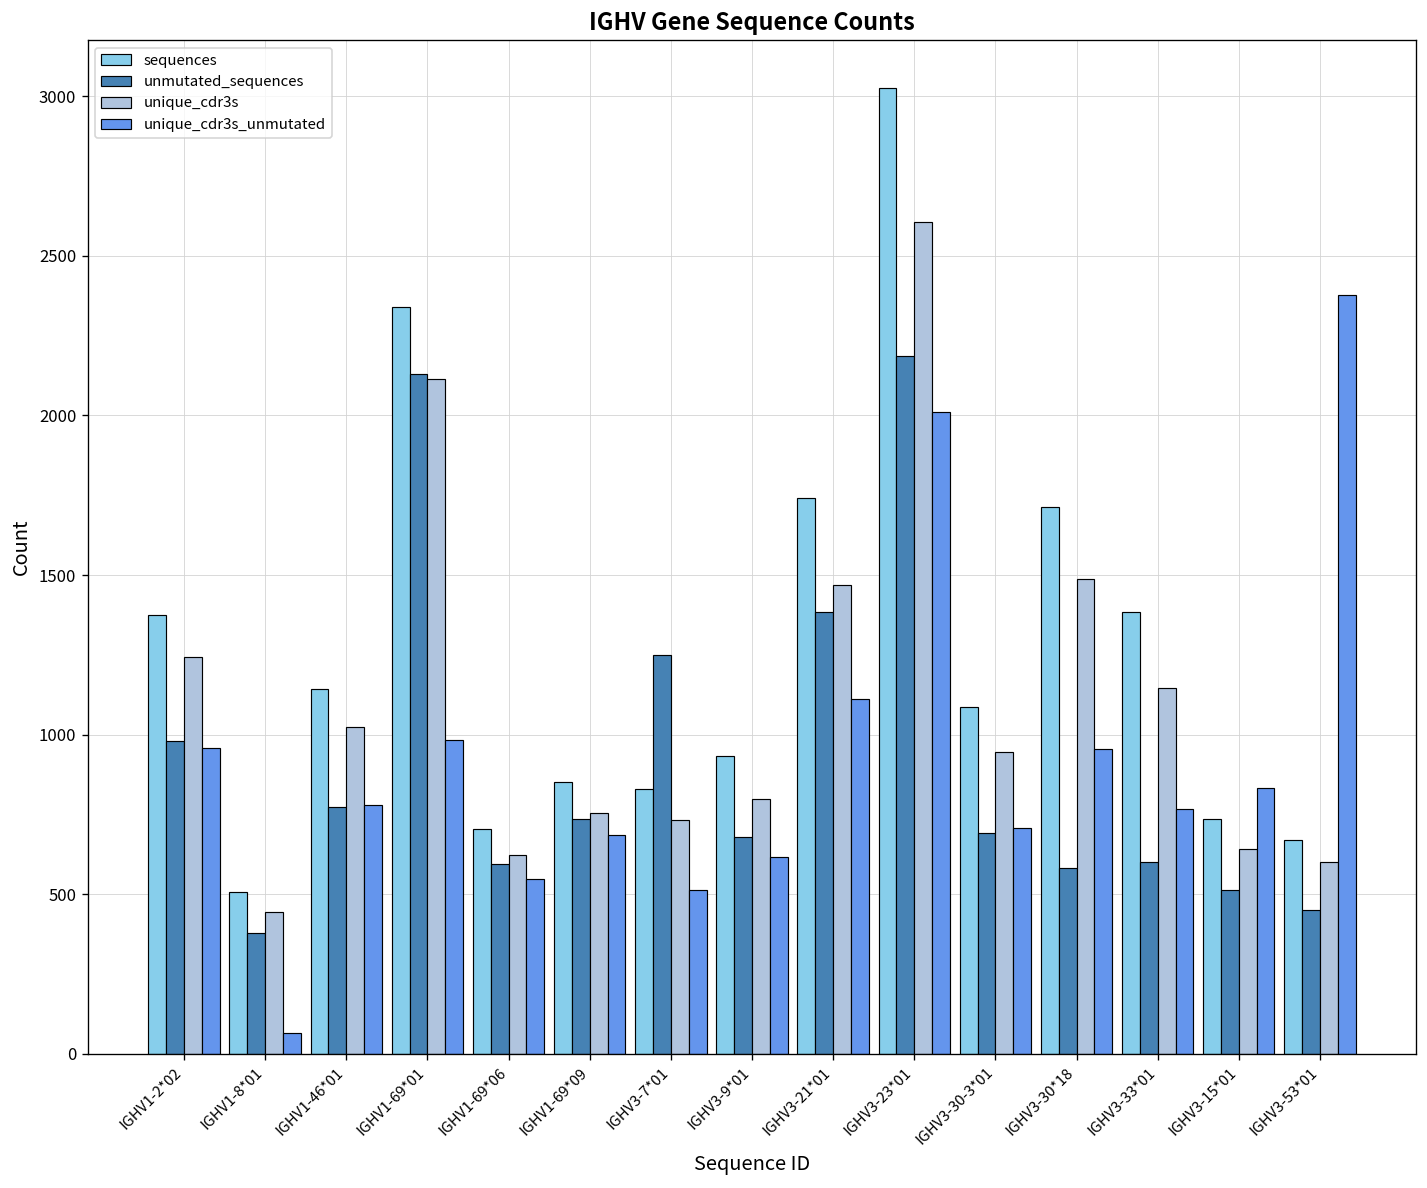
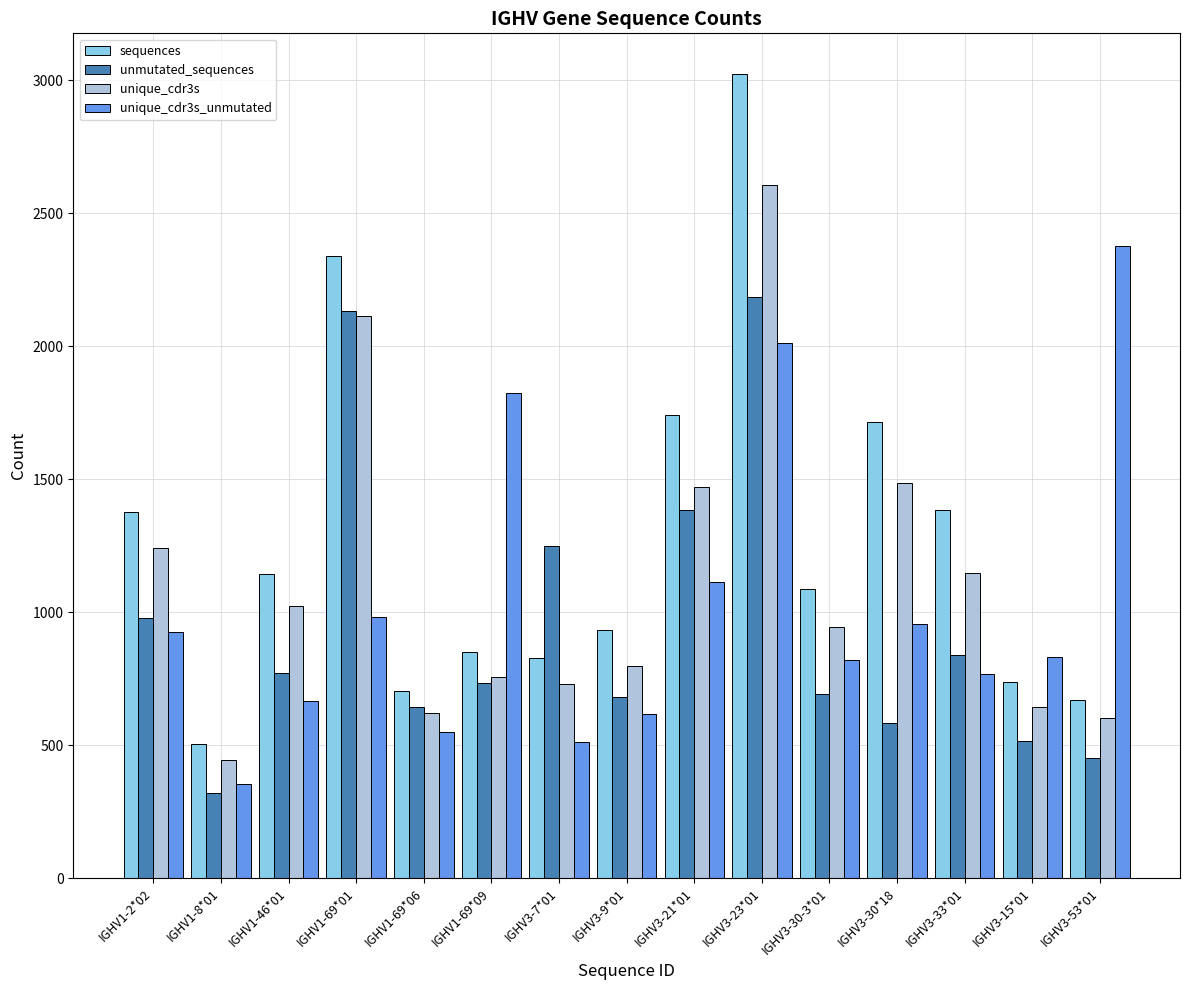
unique_cdr3s_unmutated, IGHV1-2*02: 960 -> 930
unmutated_sequences, IGHV1-8*01: 380 -> 320
unique_cdr3s_unmutated, IGHV1-8*01: 70 -> 360
unique_cdr3s_unmutated, IGHV1-46*01: 780 -> 670
unmutated_sequences, IGHV1-69*06: 600 -> 640
unique_cdr3s_unmutated, IGHV1-69*09: 690 -> 1820
unique_cdr3s_unmutated, IGHV3-30-3*01: 710 -> 820
unmutated_sequences, IGHV3-33*01: 600 -> 840
